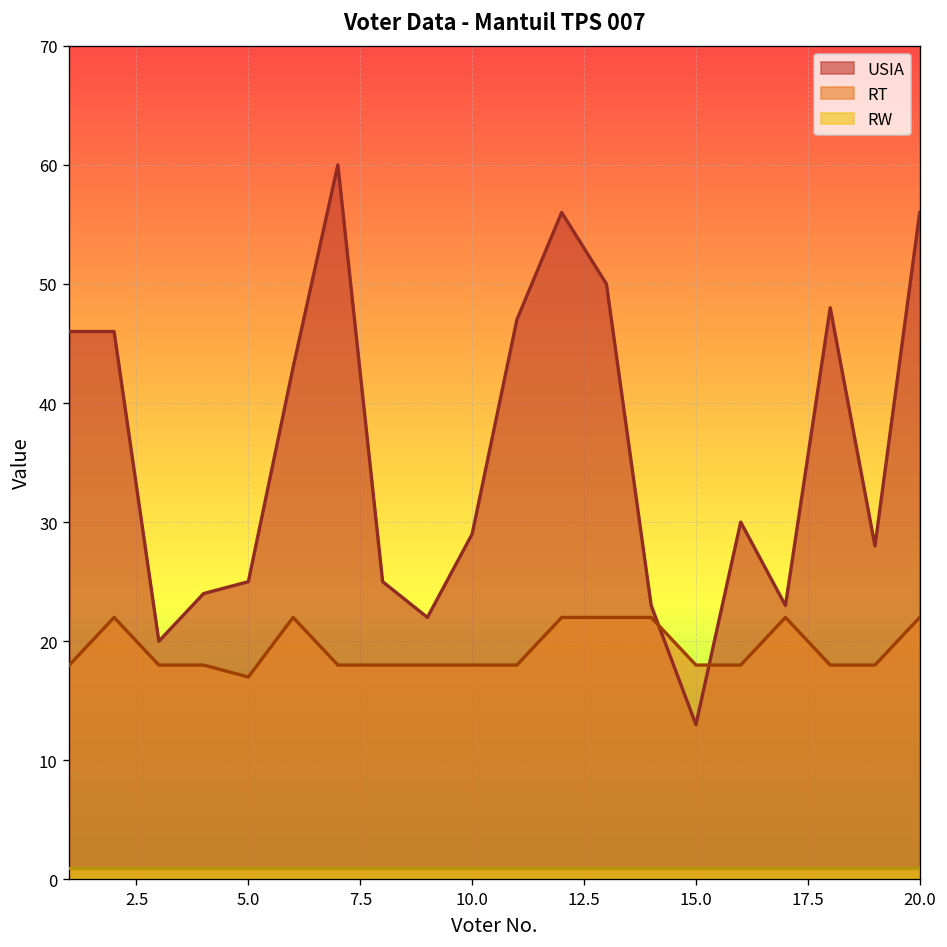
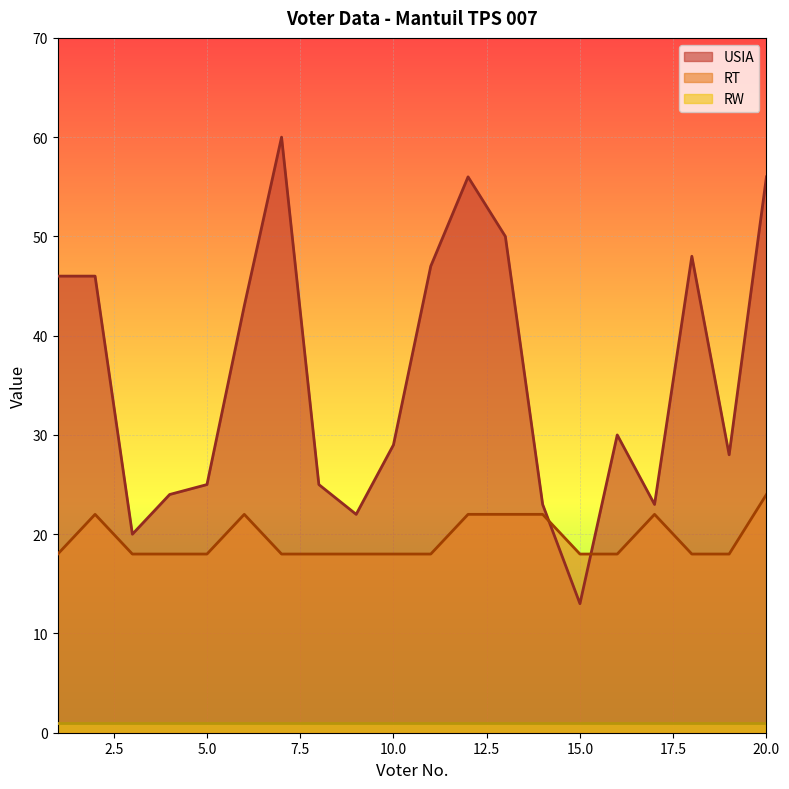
RT, 5.0: 17 -> 18
RT, 20.0: 22 -> 24
